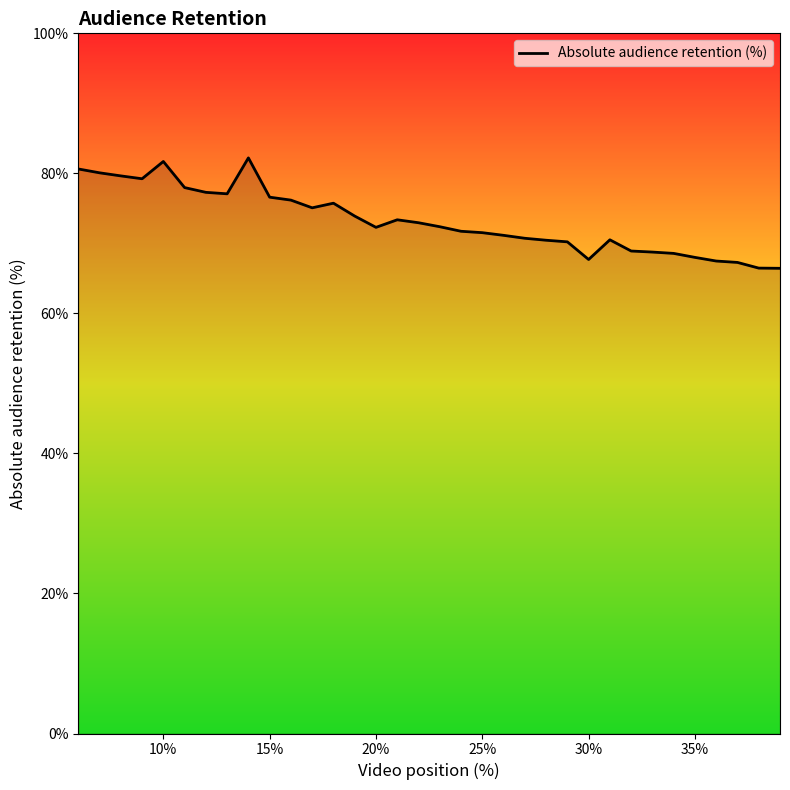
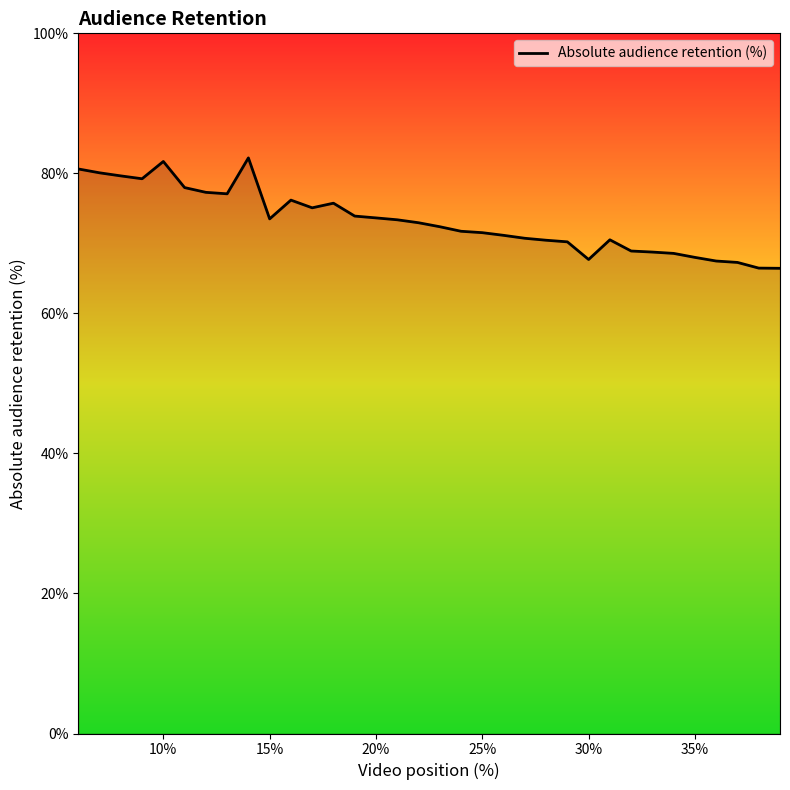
15%: 77% -> 74%
20%: 72% -> 74%
